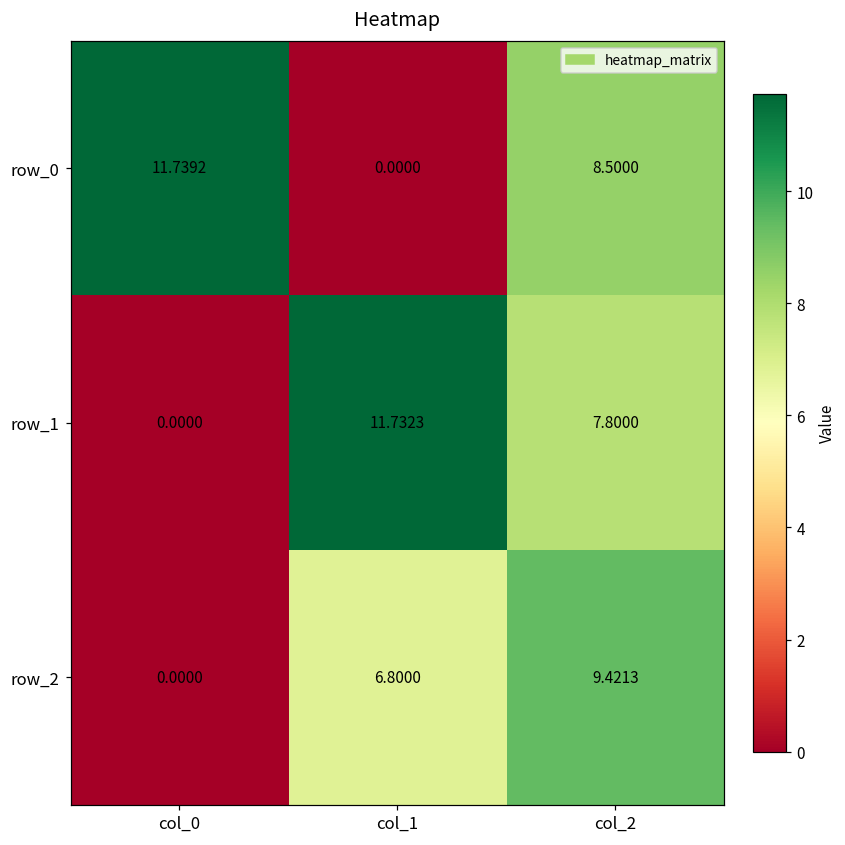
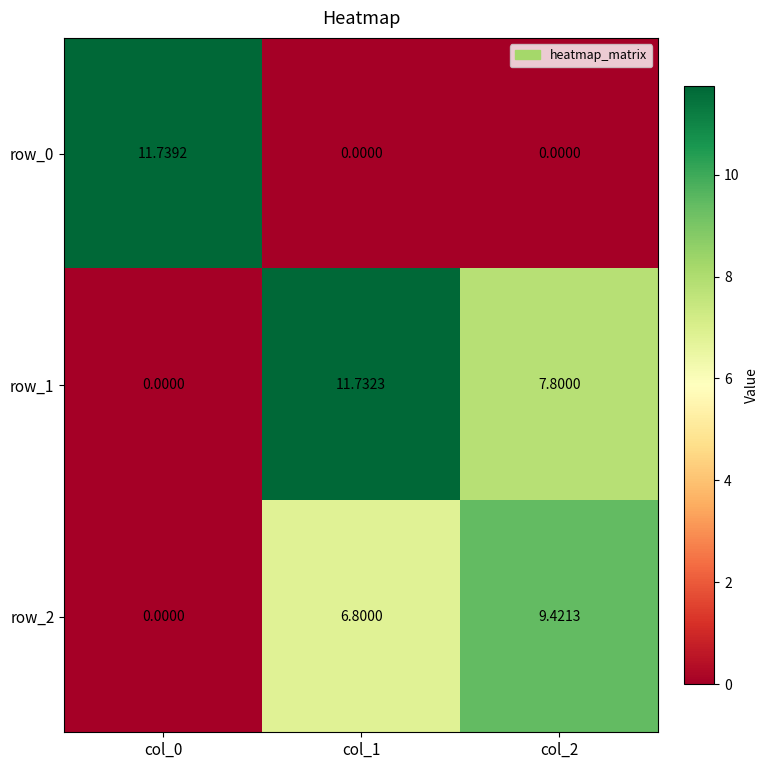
row_0, col_2: 8.5000 -> 0.0000
